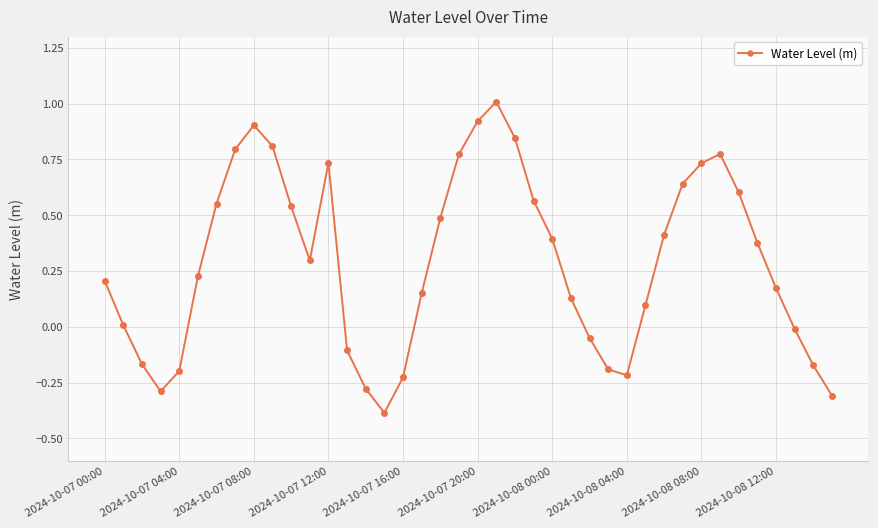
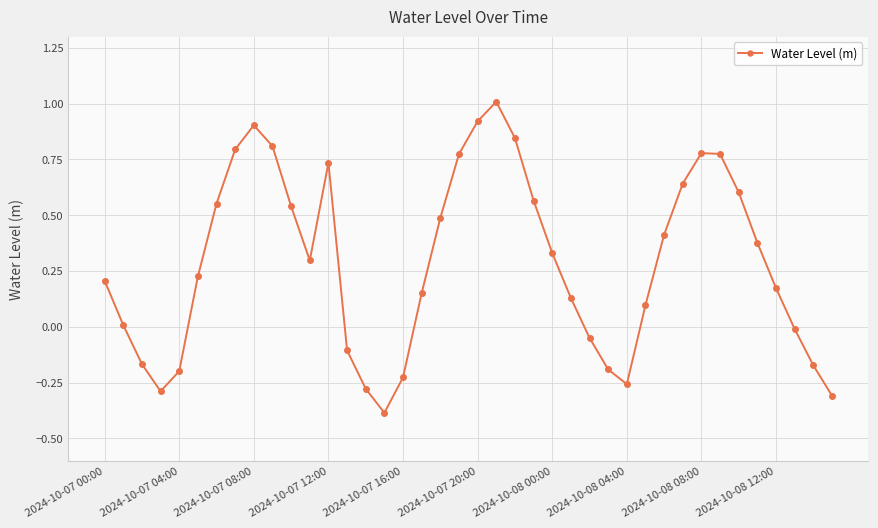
2024-10-08 00:00: 0.39 -> 0.33
2024-10-08 04:00: -0.22 -> -0.26
2024-10-08 08:00: 0.73 -> 0.78
